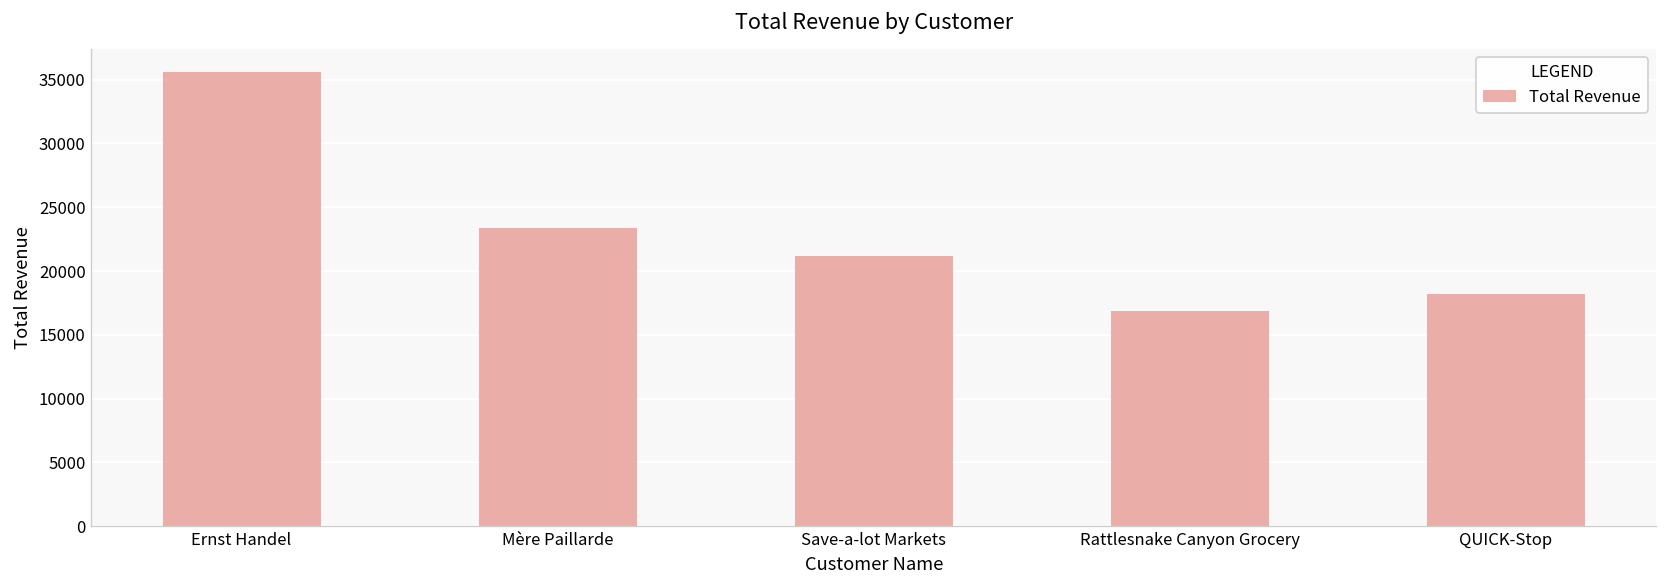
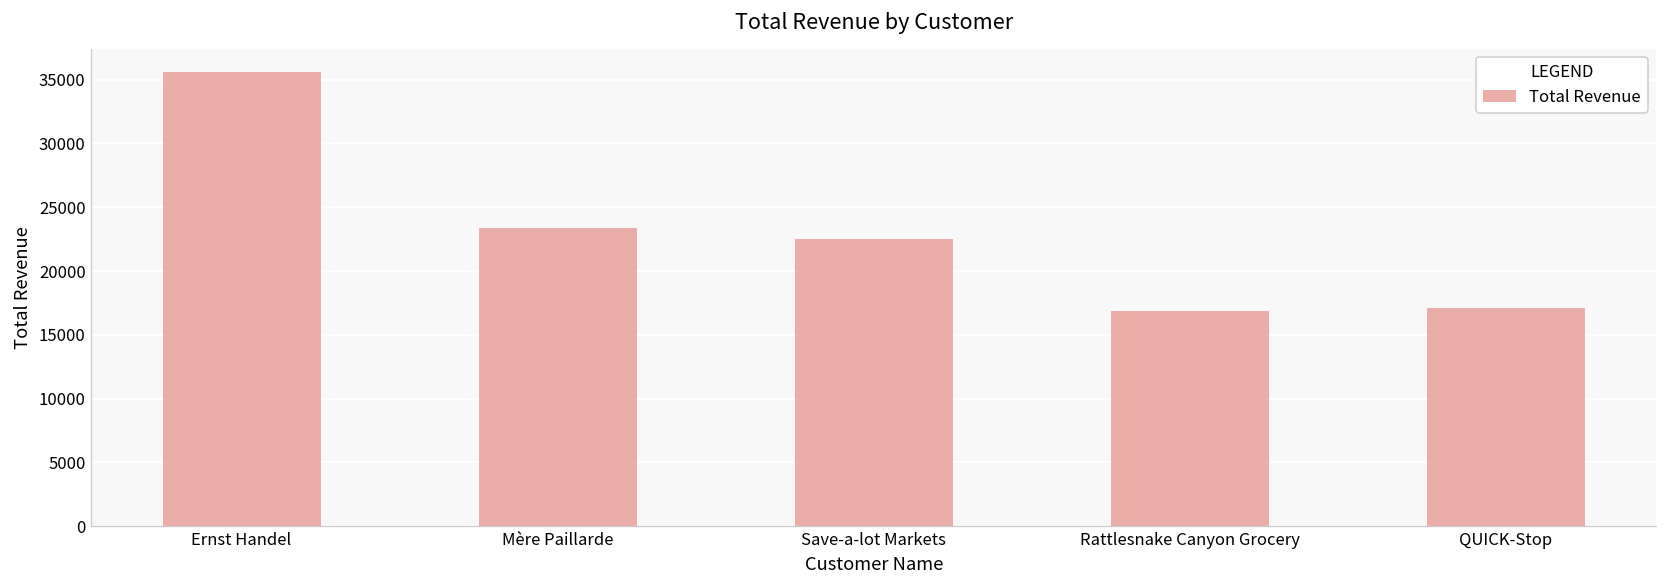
Save-a-lot Markets: 21200 -> 22500
QUICK-Stop: 18200 -> 17100
